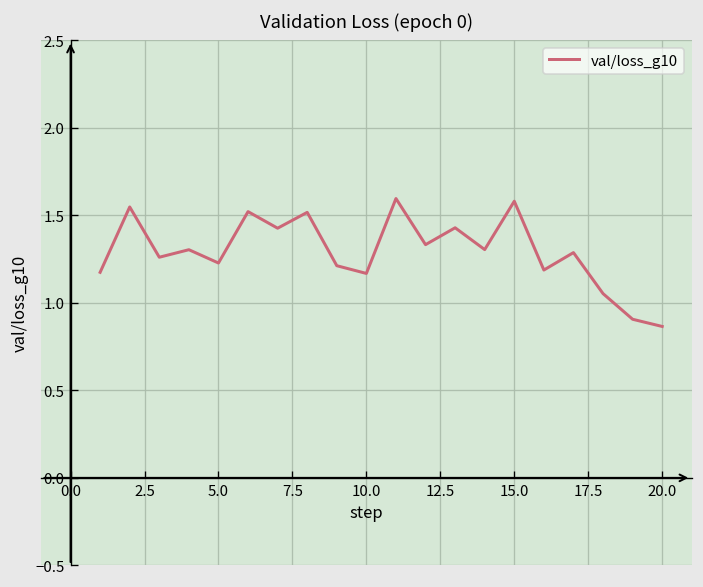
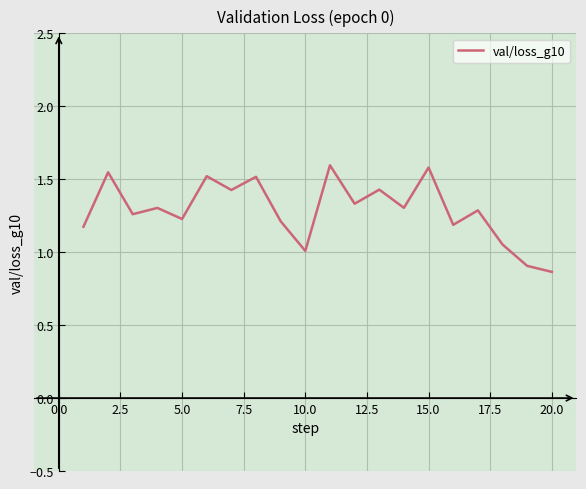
10.0: 1.17 -> 1.01
